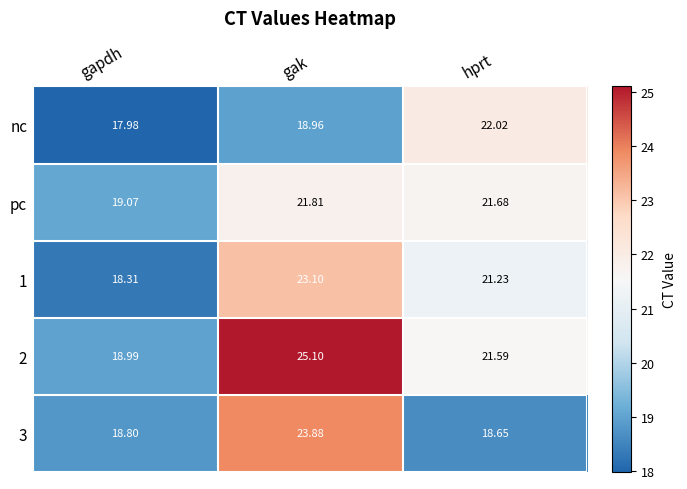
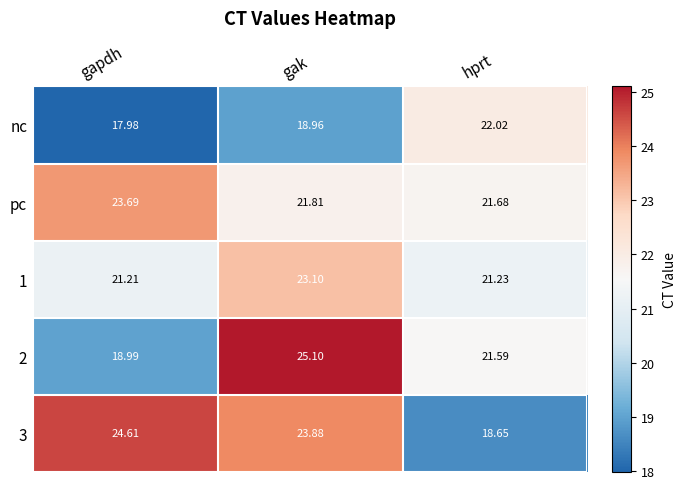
pc, gapdh: 19.07 -> 23.69
1, gapdh: 18.31 -> 21.21
3, gapdh: 18.80 -> 24.61
